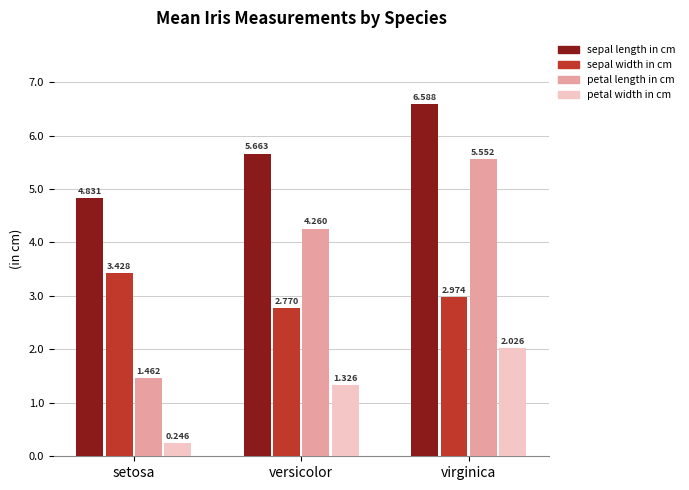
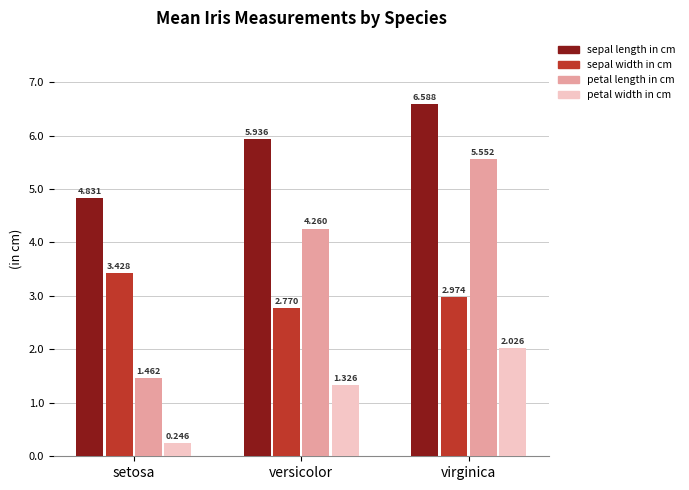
sepal length in cm, versicolor: 5.663 -> 5.936
